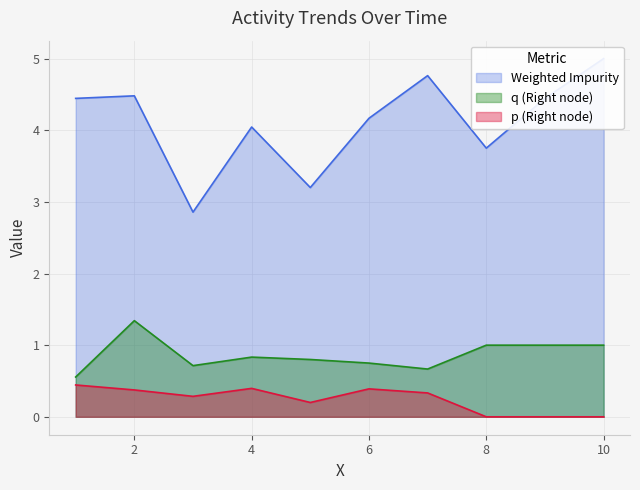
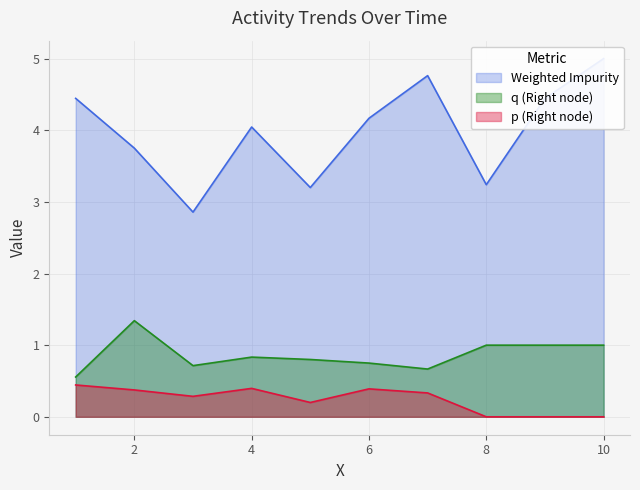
Weighted Impurity, 2: 4.5 -> 3.8
Weighted Impurity, 8: 3.8 -> 3.2
